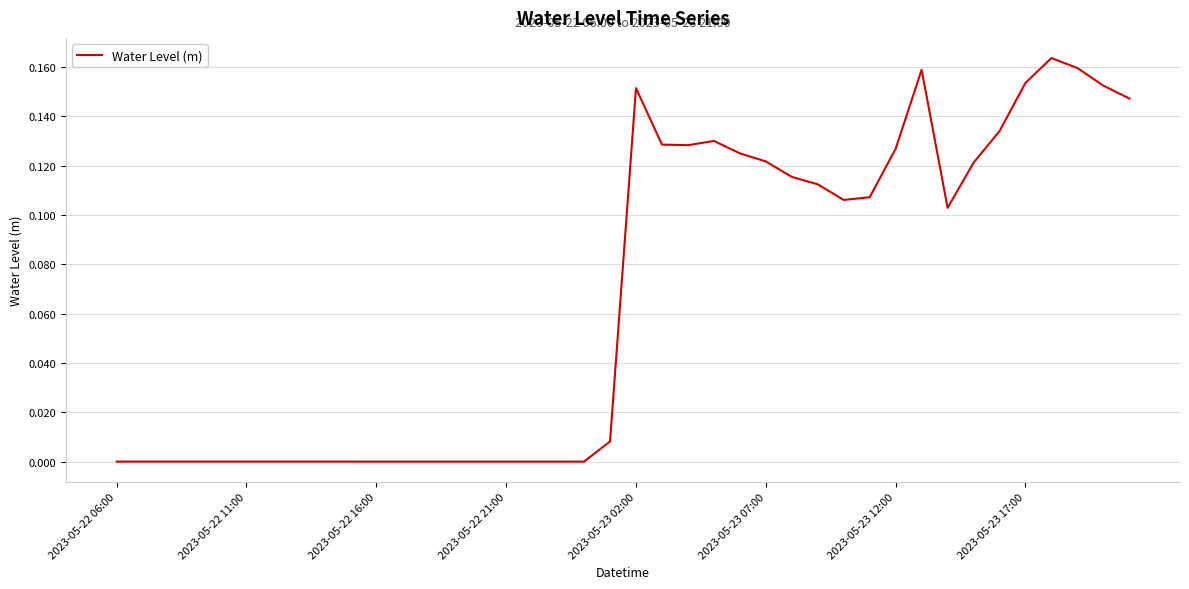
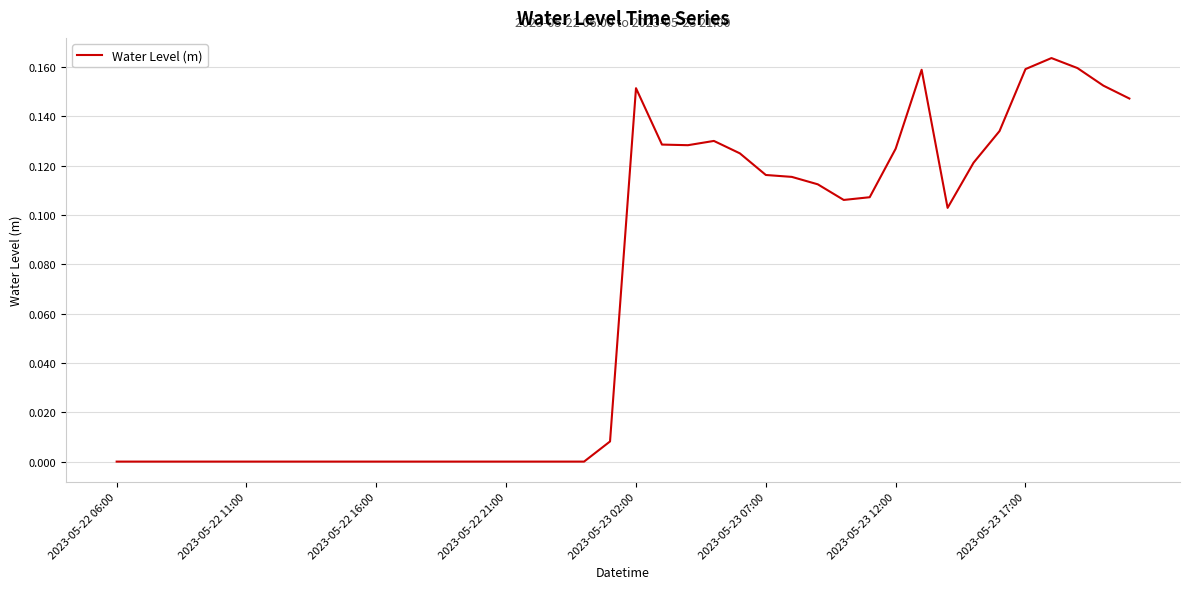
2023-05-23 07:00: 0.122 -> 0.116
2023-05-23 17:00: 0.154 -> 0.159
